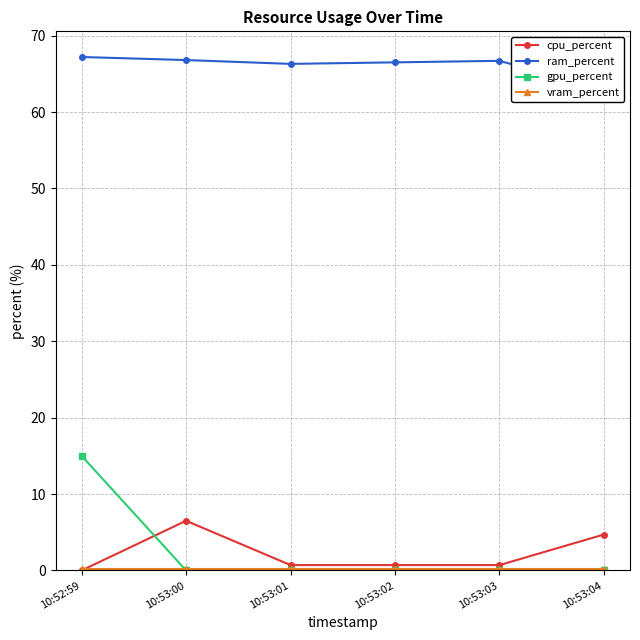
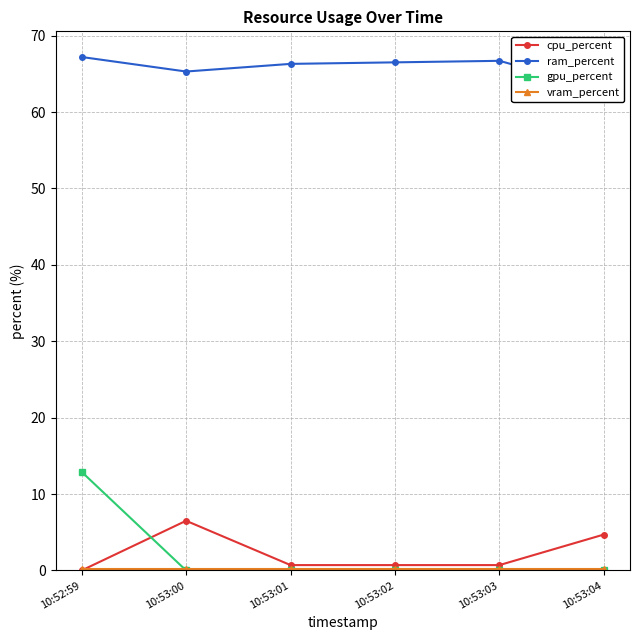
gpu_percent, 10:52:59: 15 -> 13
ram_percent, 10:53:00: 67 -> 65
